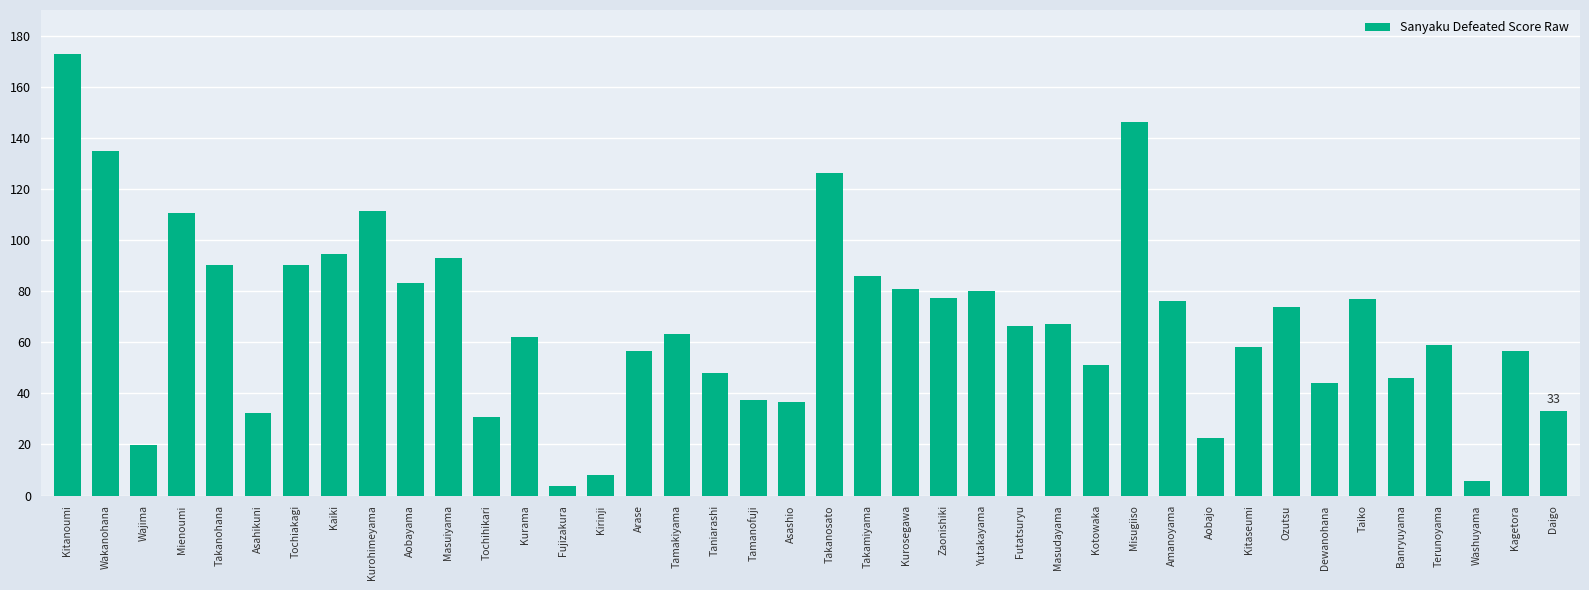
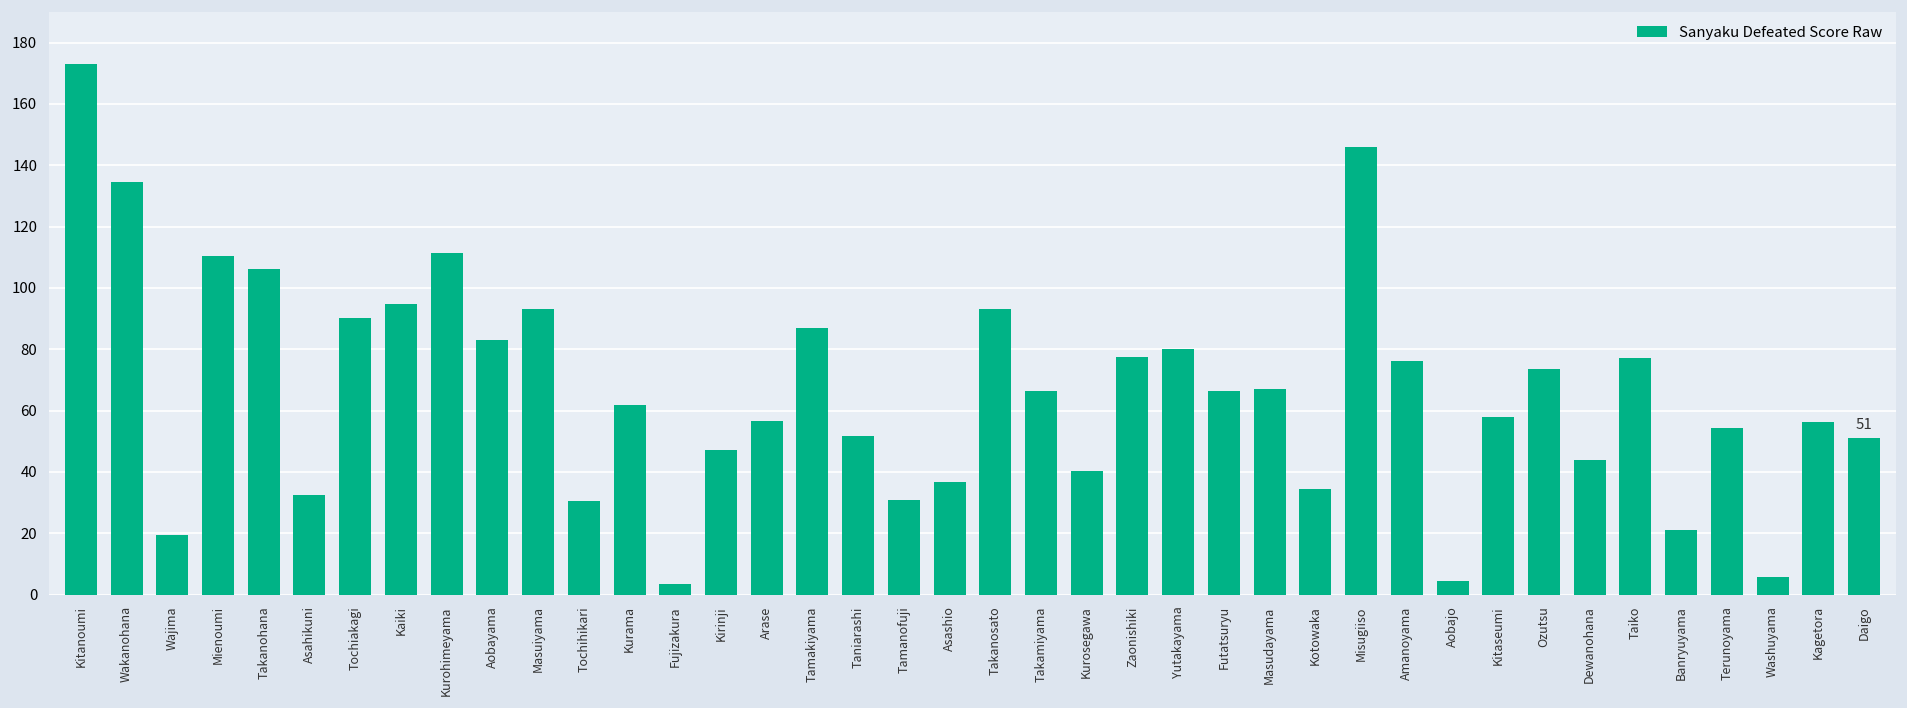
Takanohana: 90 -> 106
Kirinji: 8 -> 47
Tamakiyama: 63 -> 87
Taniarashi: 48 -> 52
Tamanofuji: 37 -> 31
Takanosato: 126 -> 93
Takamiyama: 86 -> 66
Kurosegawa: 81 -> 40
Kotowaka: 51 -> 34
Aobajo: 22 -> 4
Banryuyama: 46 -> 21
Terunoyama: 59 -> 54
Daigo: 33 -> 51
